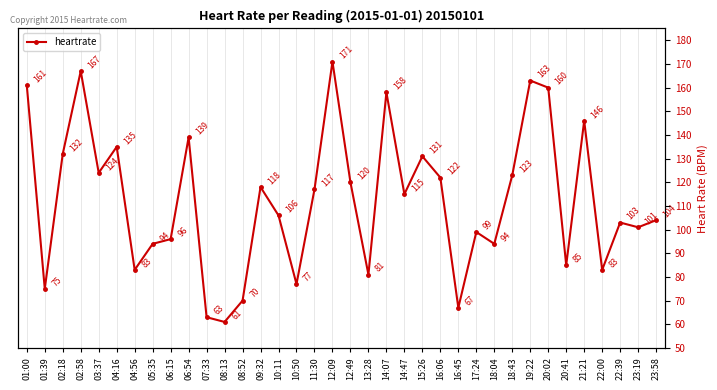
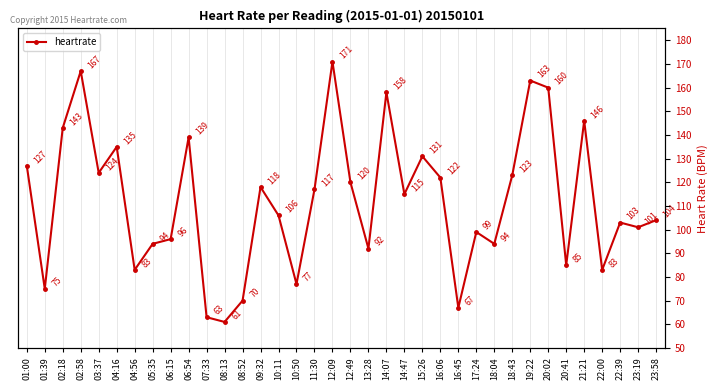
01:00: 161 -> 127
02:18: 132 -> 143
13:28: 81 -> 92
